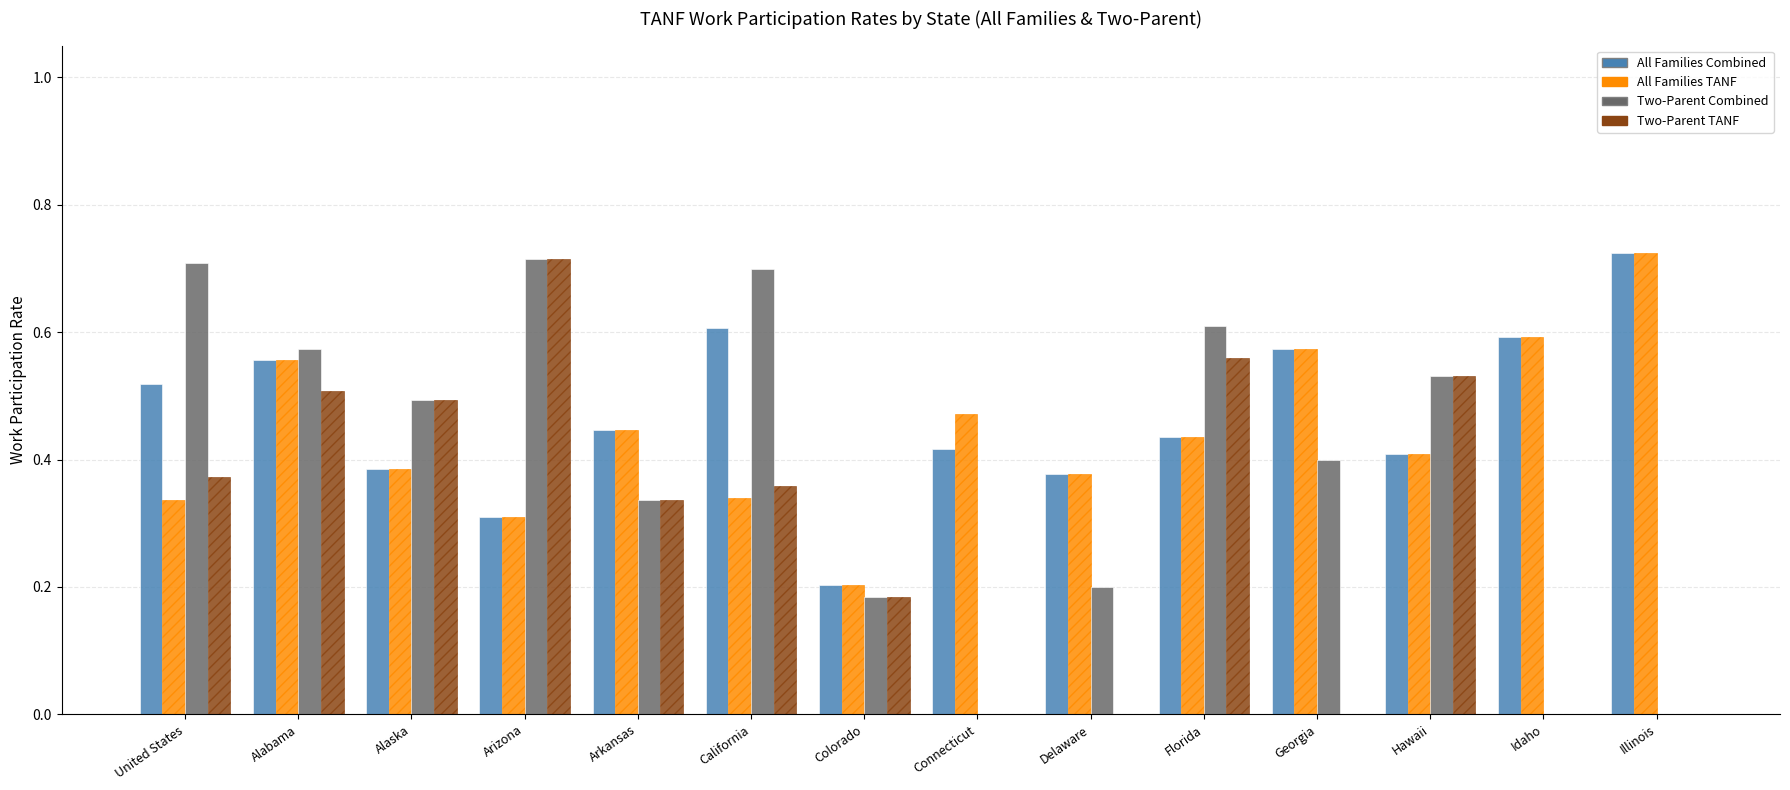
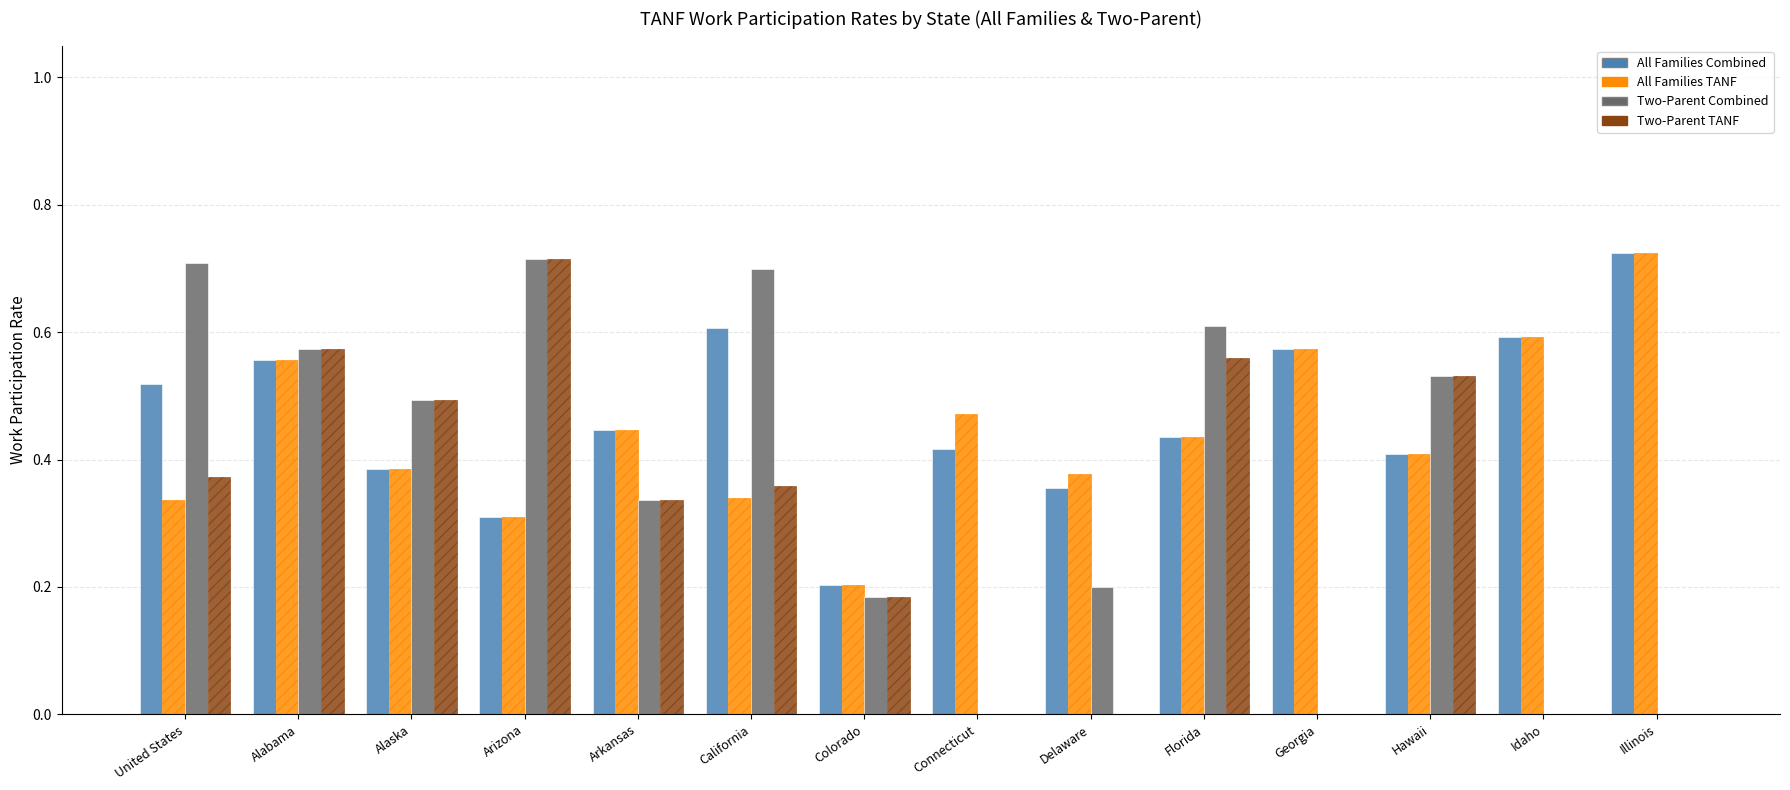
Two-Parent TANF, Alabama: 0.51 -> 0.57
All Families Combined, Delaware: 0.38 -> 0.36
Two-Parent Combined, Georgia: 0.4 -> 0.0
